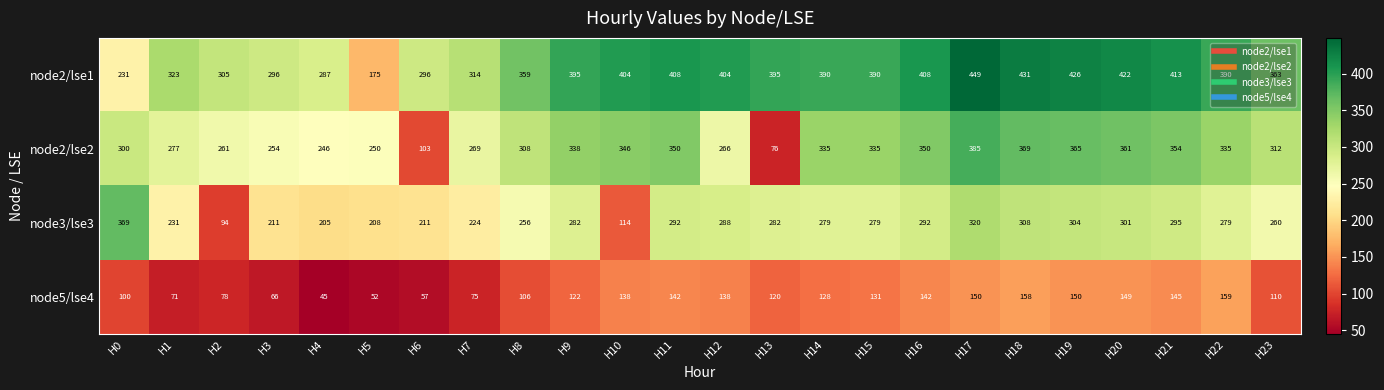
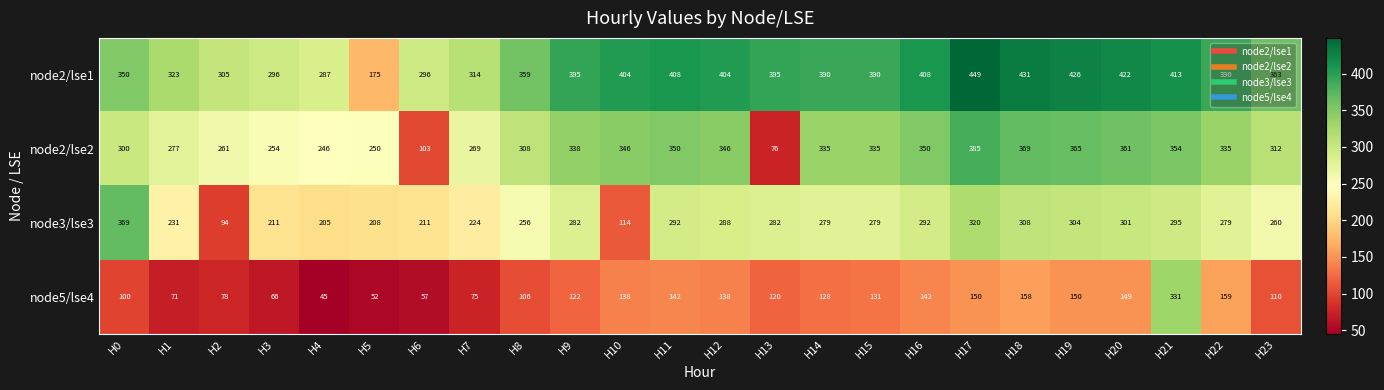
node2/lse1, H0: 231 -> 350
node2/lse2, H12: 266 -> 346
node5/lse4, H21: 145 -> 331
